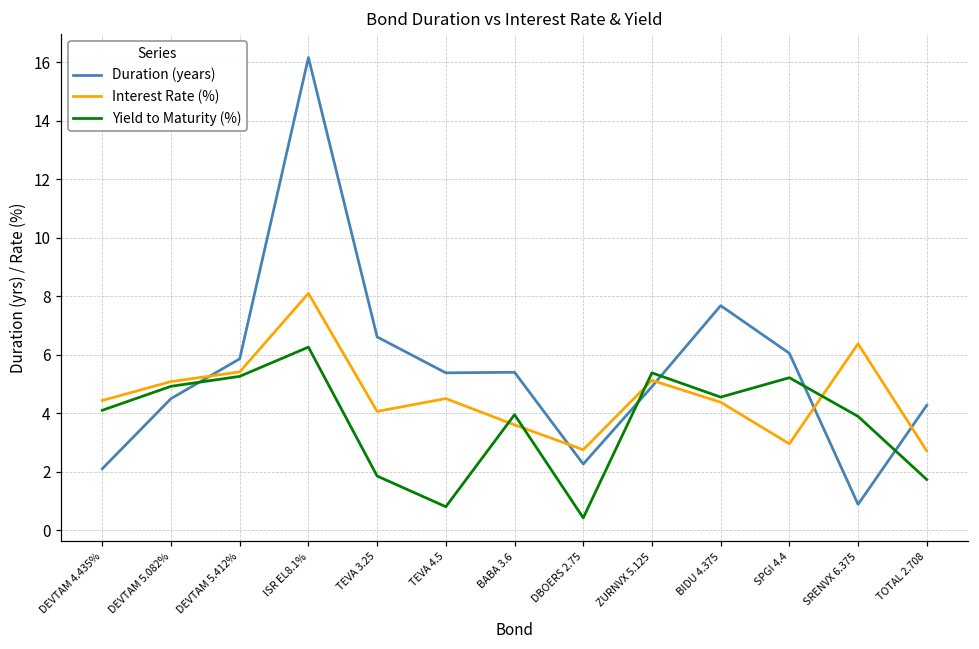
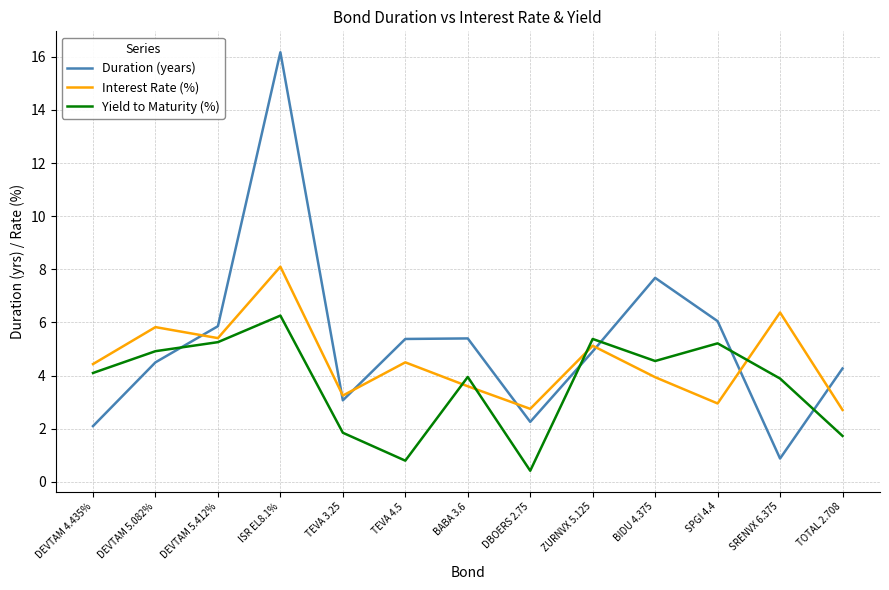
Interest Rate (%), DEVTAM 5.082%: 5.1 -> 5.8
Duration (years), TEVA 3.25: 6.6 -> 3.1
Interest Rate (%), TEVA 3.25: 4.1 -> 3.3
Interest Rate (%), BIDU 4.375: 4.4 -> 3.9
